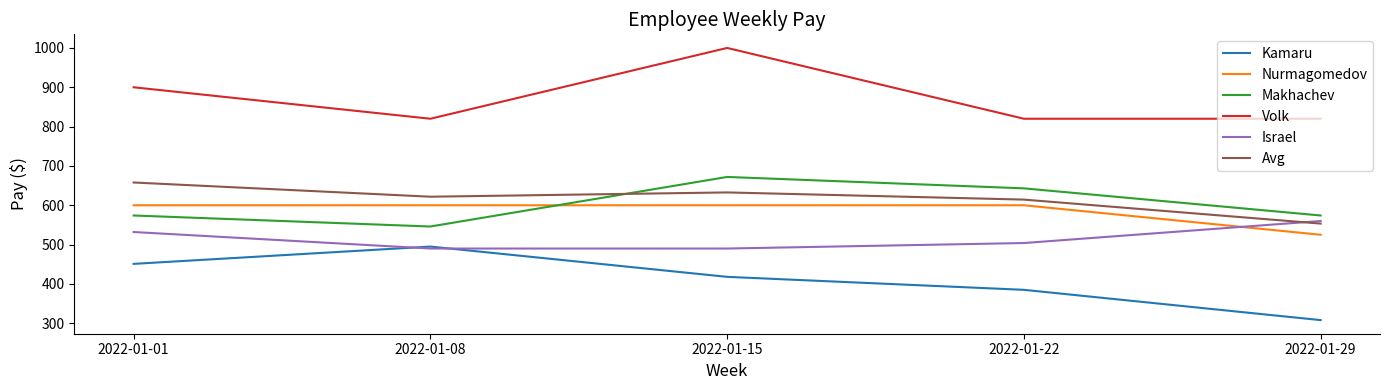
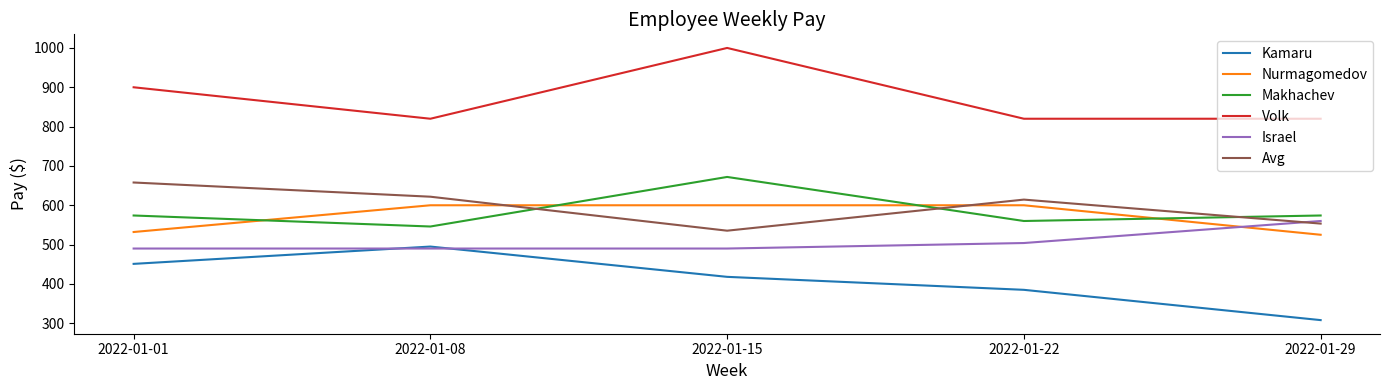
Nurmagomedov, 2022-01-01: 600 -> 530
Israel, 2022-01-01: 530 -> 490
Avg, 2022-01-15: 630 -> 540
Makhachev, 2022-01-22: 640 -> 560
